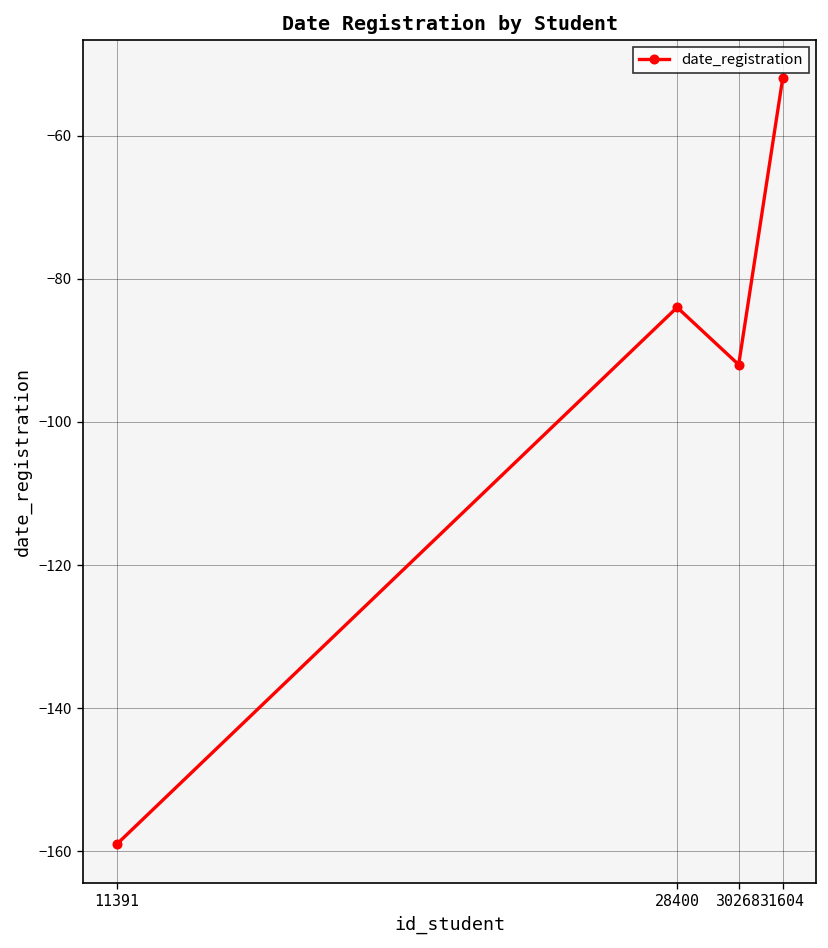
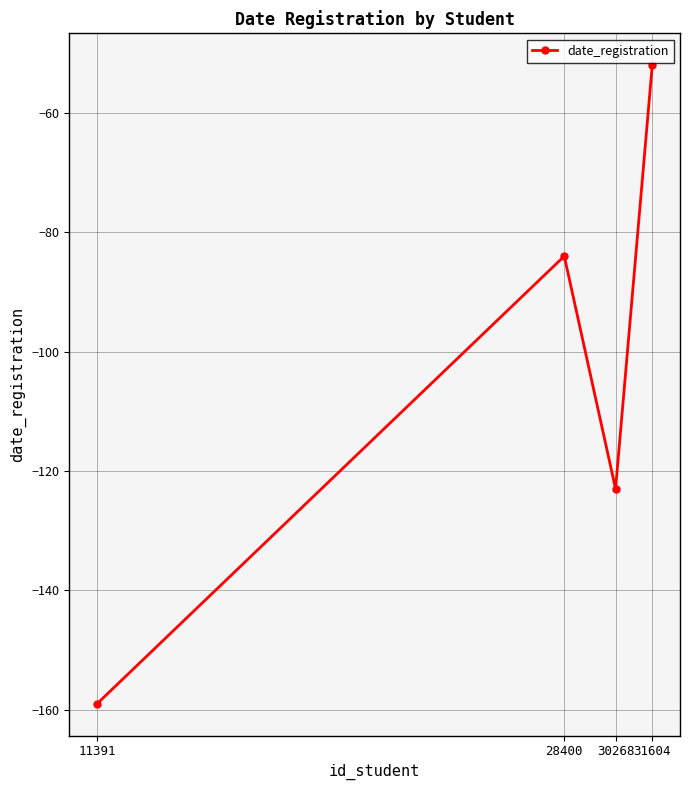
30268: -92 -> -123
